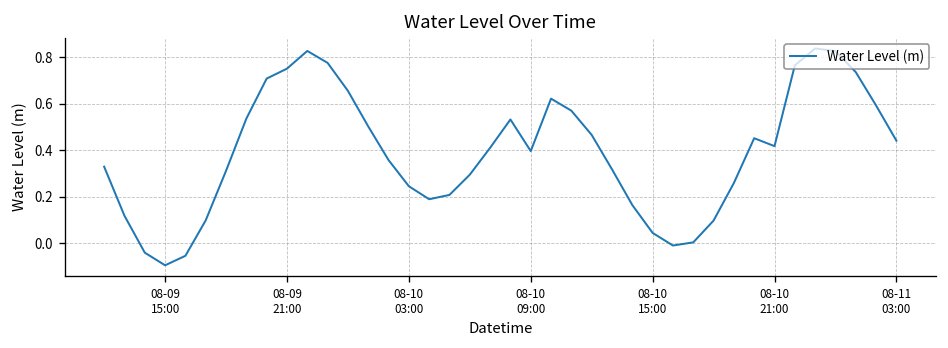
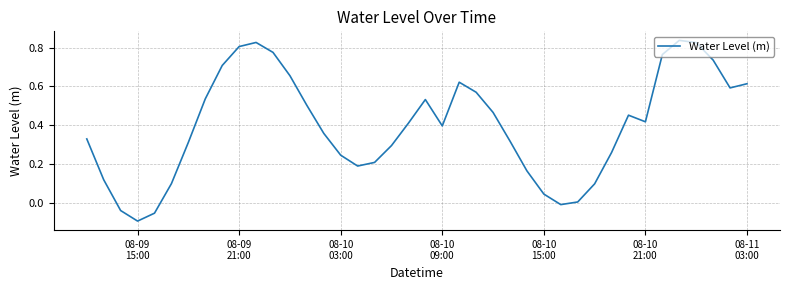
08-09 21:00: 0.75 -> 0.81
08-11 03:00: 0.44 -> 0.61
